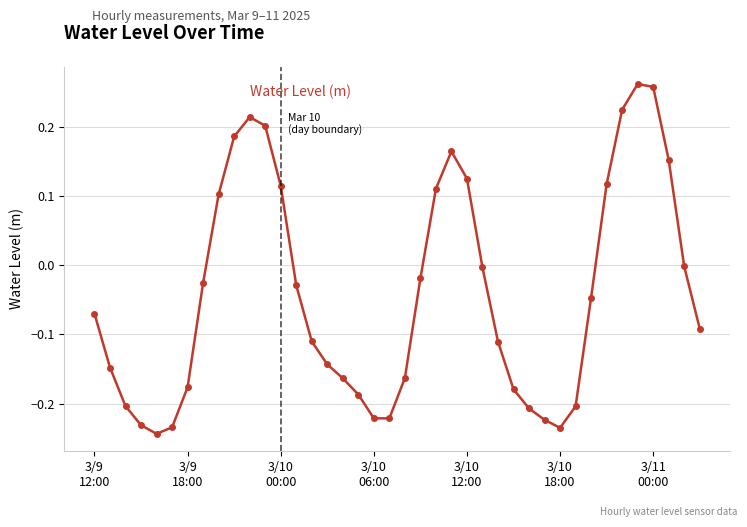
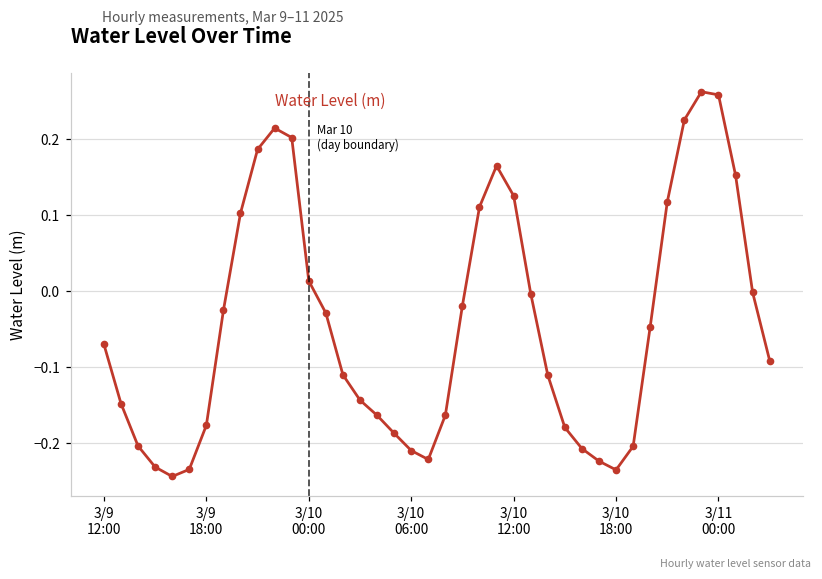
3/10 00:00: 0.11 -> 0.01
3/10 06:00: -0.22 -> -0.21
